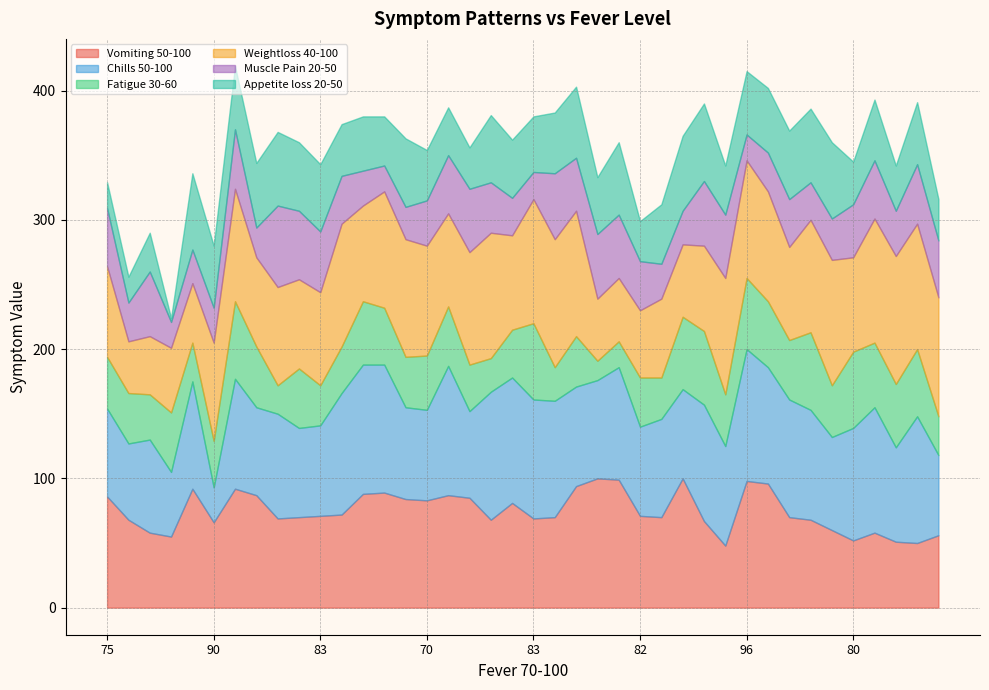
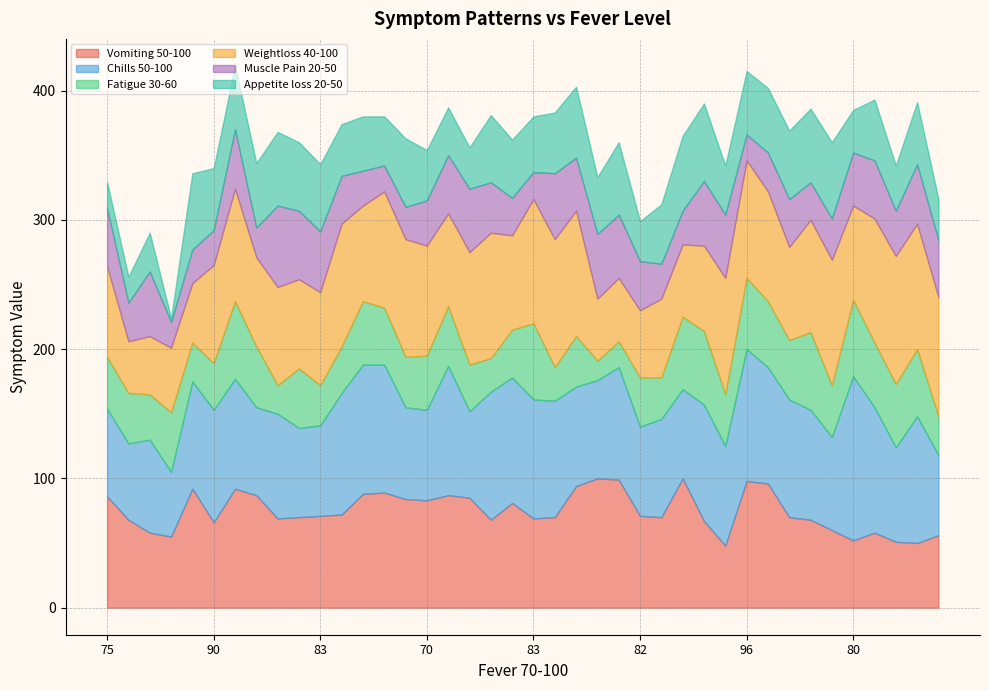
Chills 50-100, 90: 27 -> 87
Chills 50-100, 80: 87 -> 127
